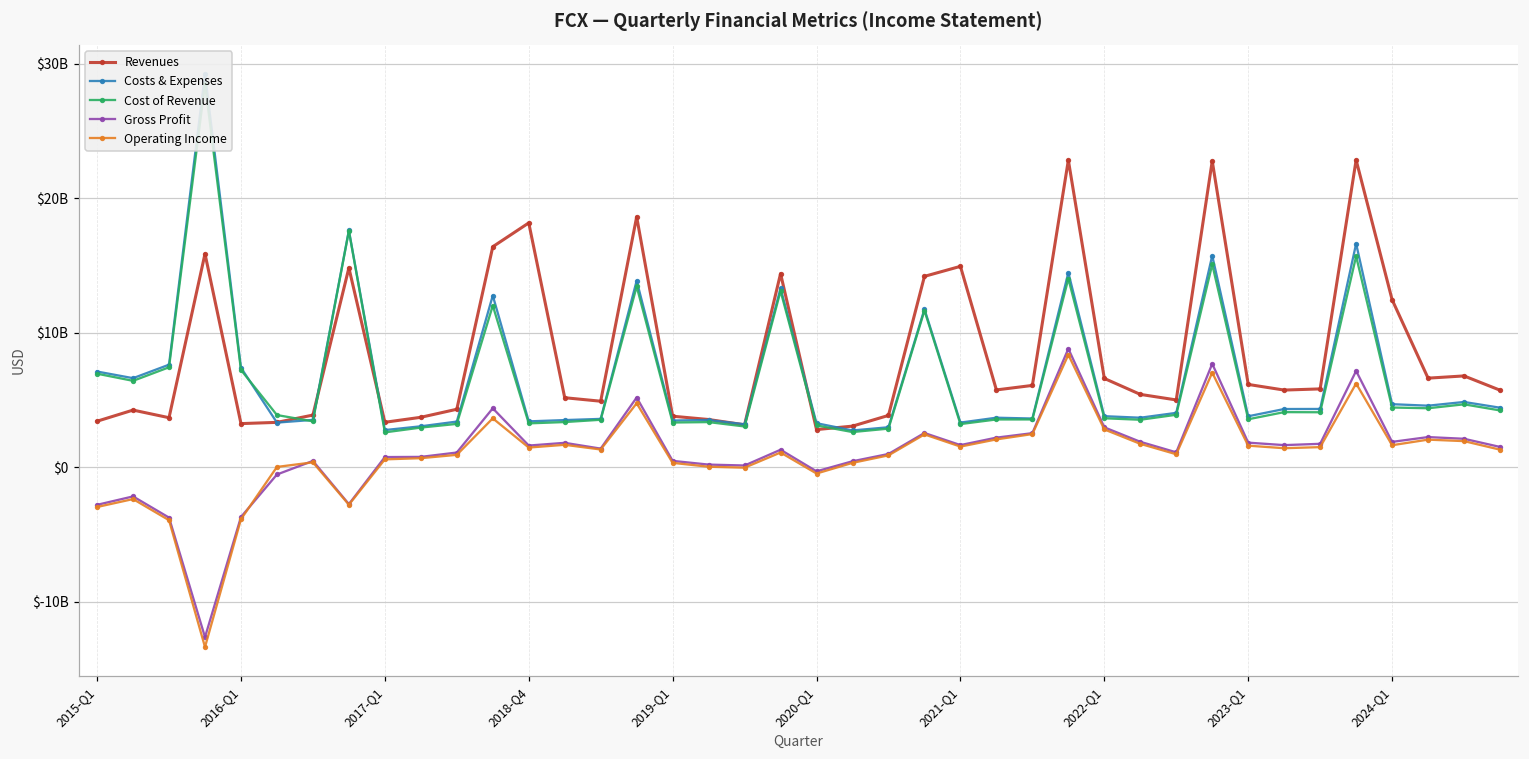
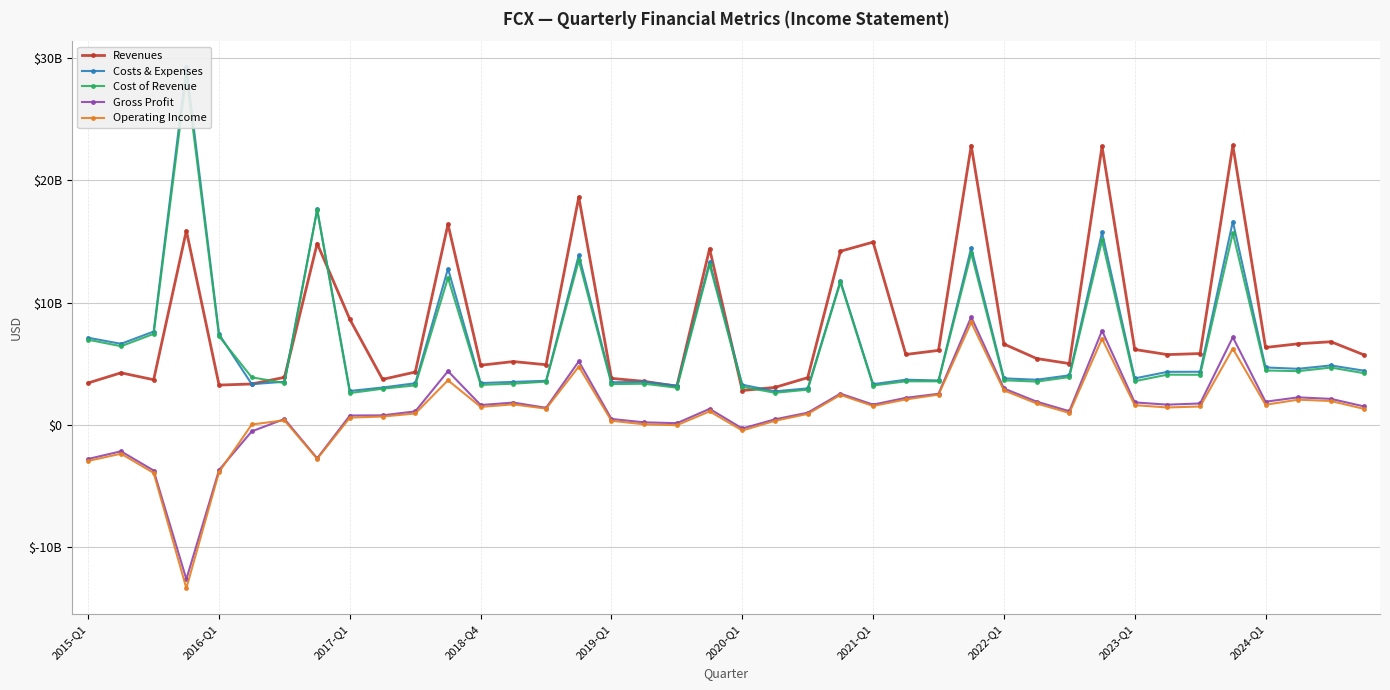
Revenues, 2017-Q1: $3300000000 -> $8600000000
Revenues, 2018-Q4: $18200000000 -> $4900000000
Revenues, 2024-Q1: $12500000000 -> $6300000000
